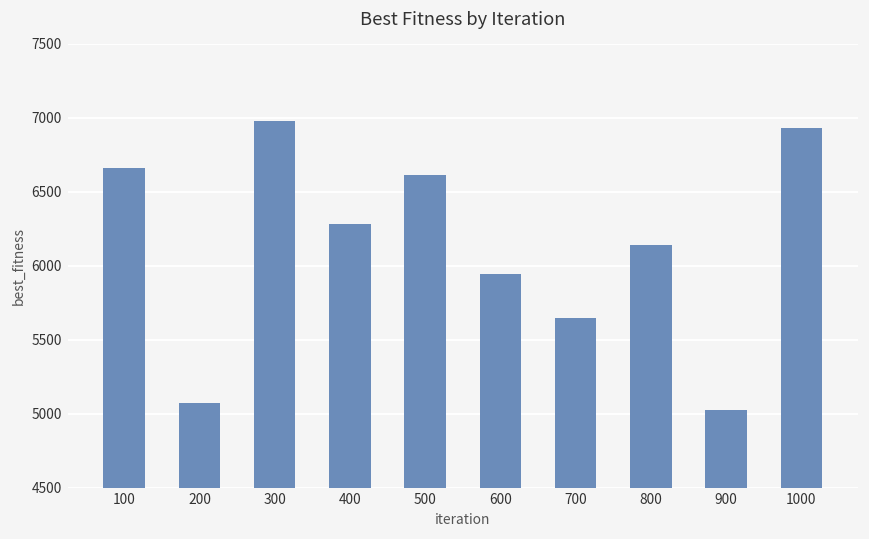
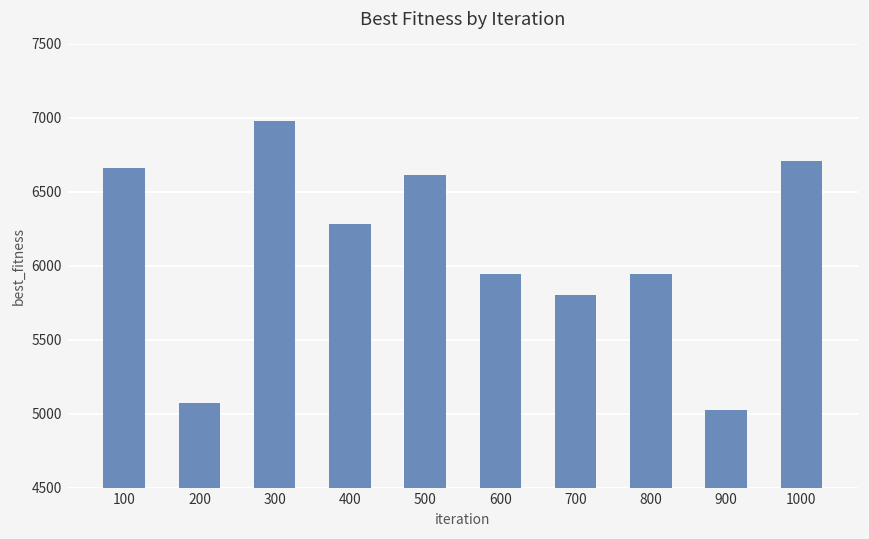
700: 5650 -> 5810
800: 6140 -> 5950
1000: 6930 -> 6710
